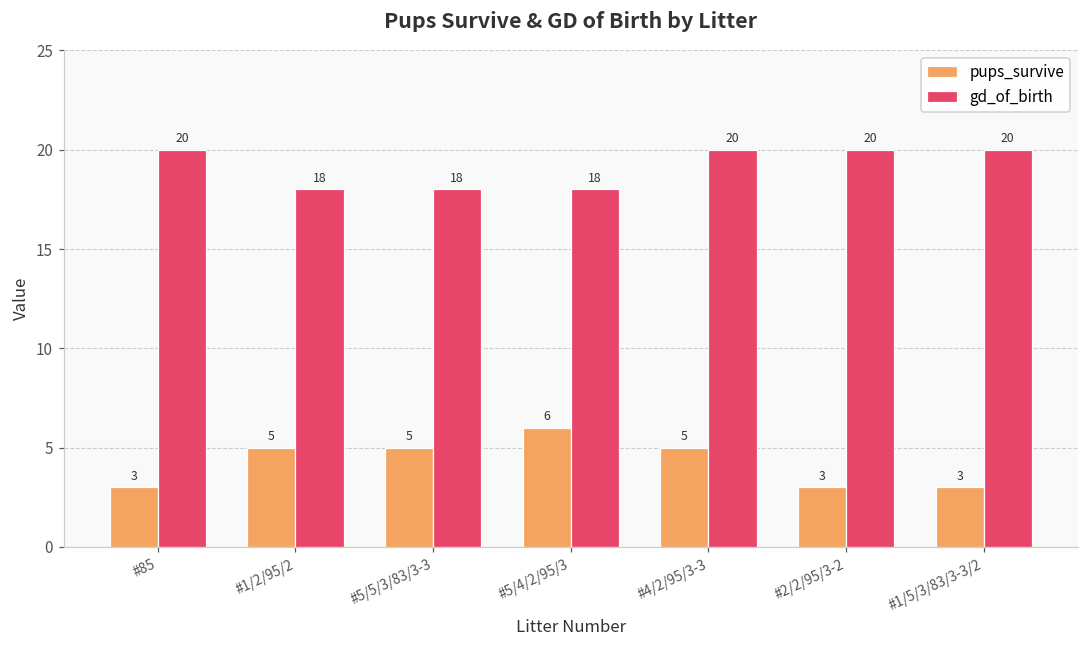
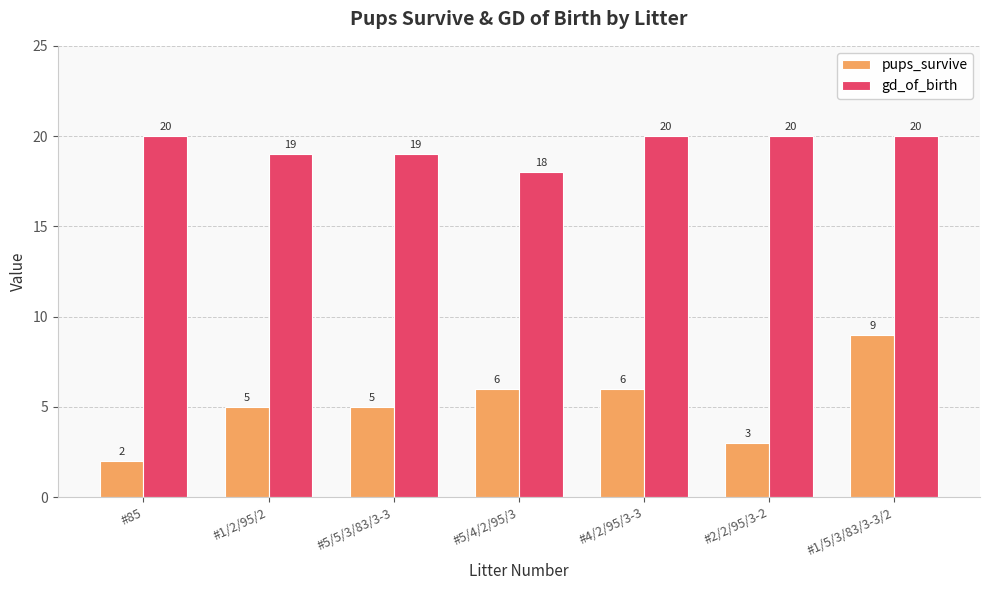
pups_survive, #85: 3 -> 2
gd_of_birth, #1/2/95/2: 18 -> 19
gd_of_birth, #5/5/3/83/3-3: 18 -> 19
pups_survive, #4/2/95/3-3: 5 -> 6
pups_survive, #1/5/3/83/3-3/2: 3 -> 9
